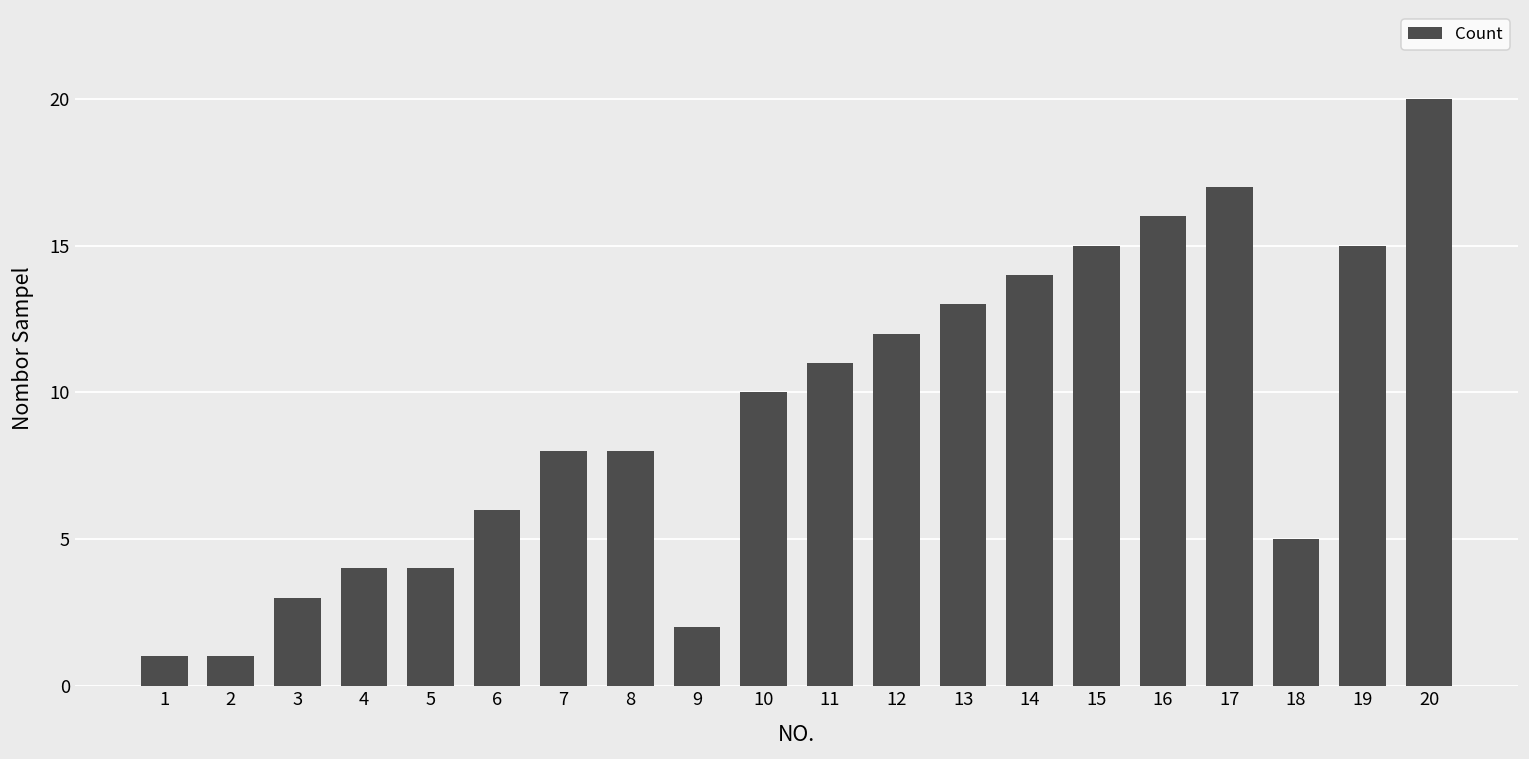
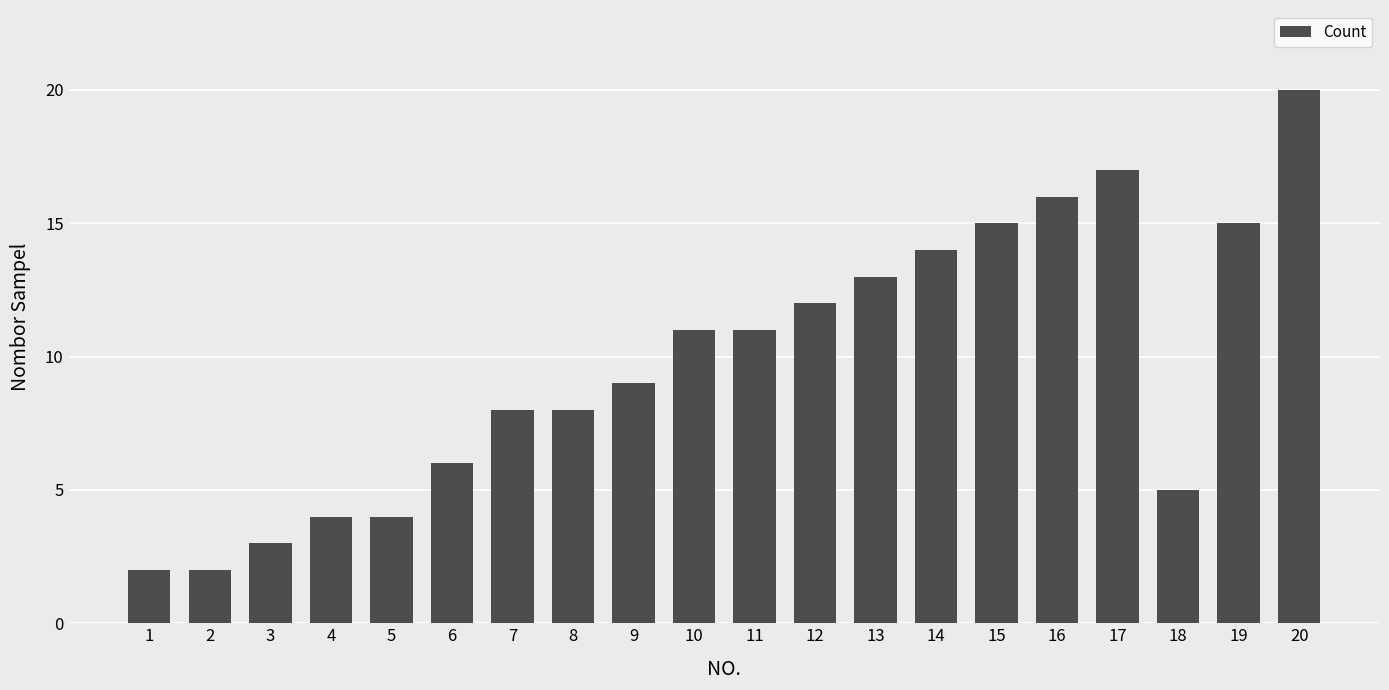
1: 1 -> 2
2: 1 -> 2
9: 2 -> 9
10: 10 -> 11
